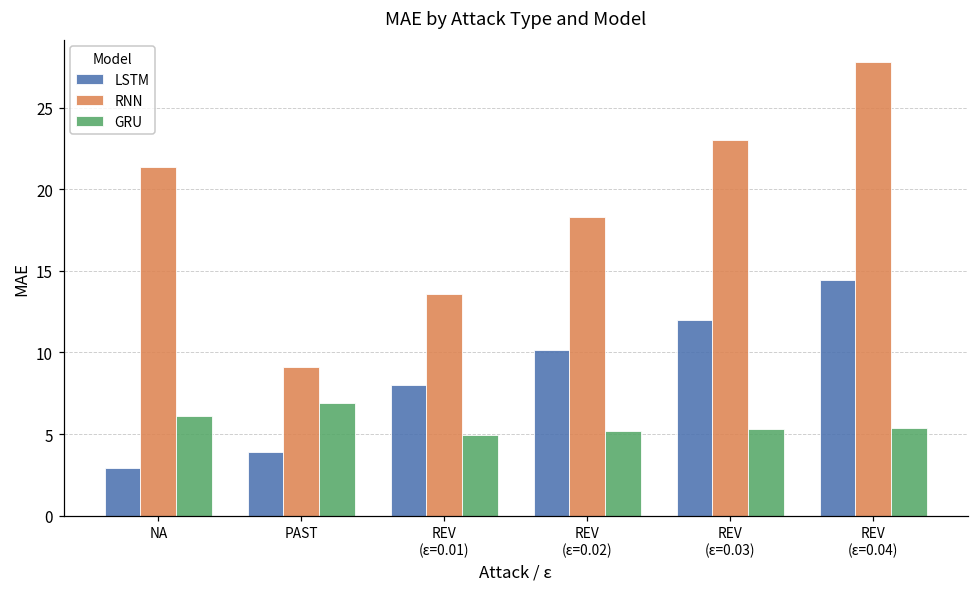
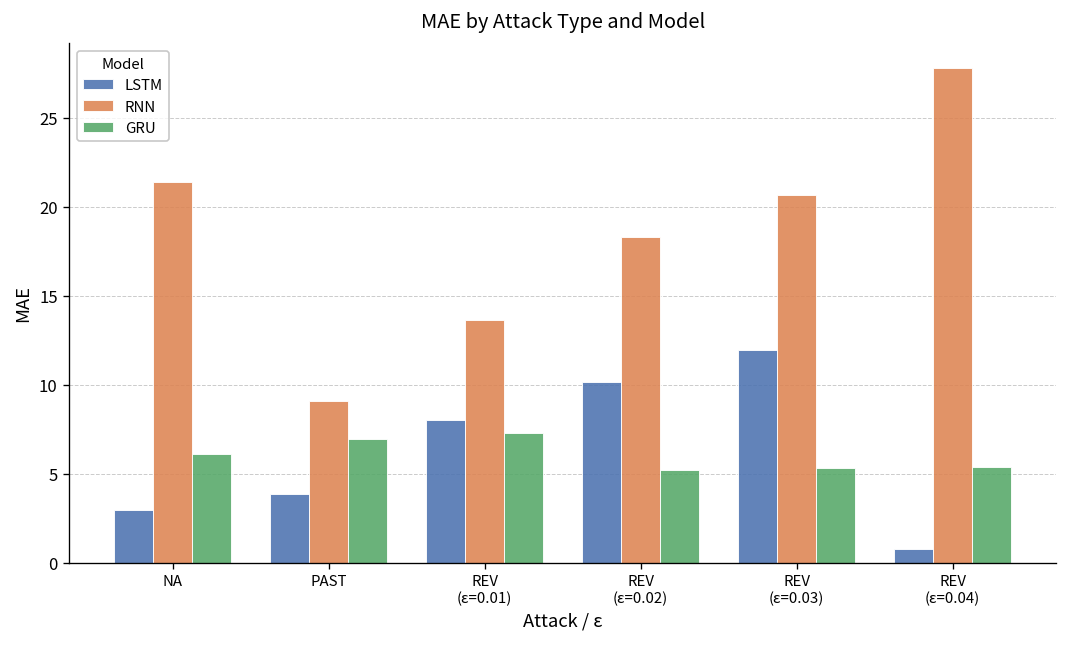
GRU, REV (ε=0.01): 4.9 -> 7.3
RNN, REV (ε=0.03): 23.0 -> 20.6
LSTM, REV (ε=0.04): 14.4 -> 0.8
